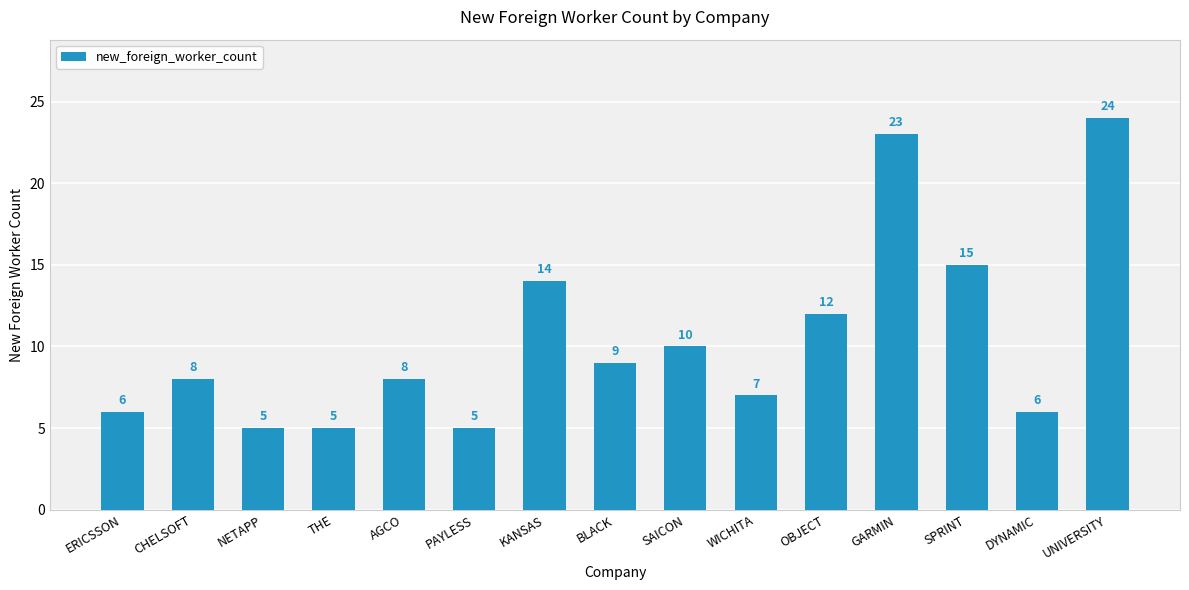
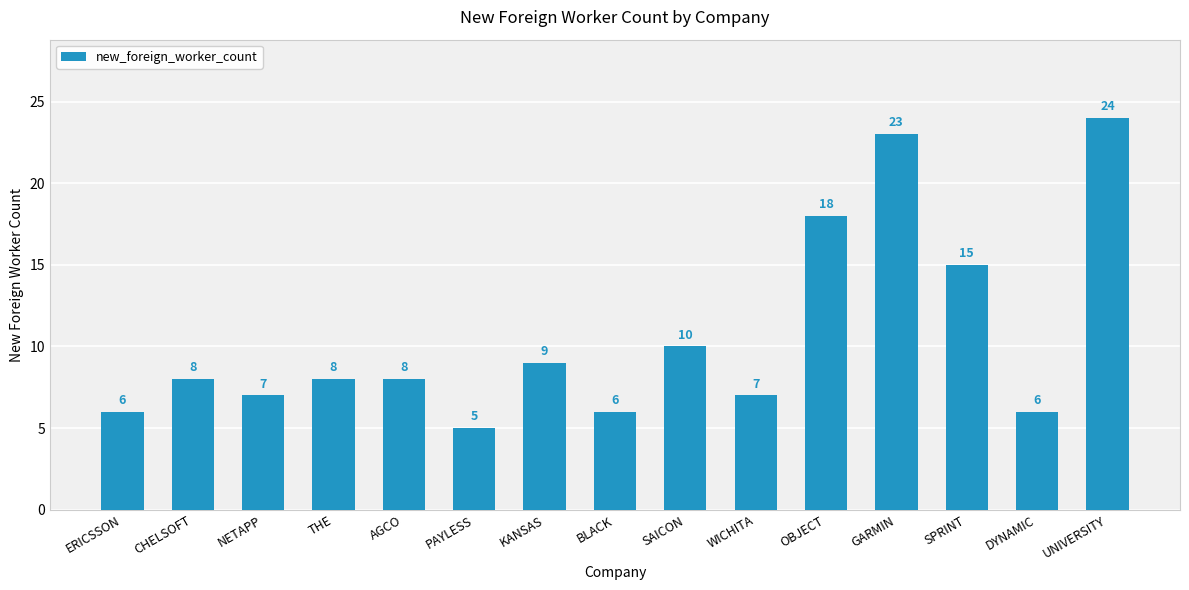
NETAPP: 5 -> 7
THE: 5 -> 8
KANSAS: 14 -> 9
BLACK: 9 -> 6
OBJECT: 12 -> 18
